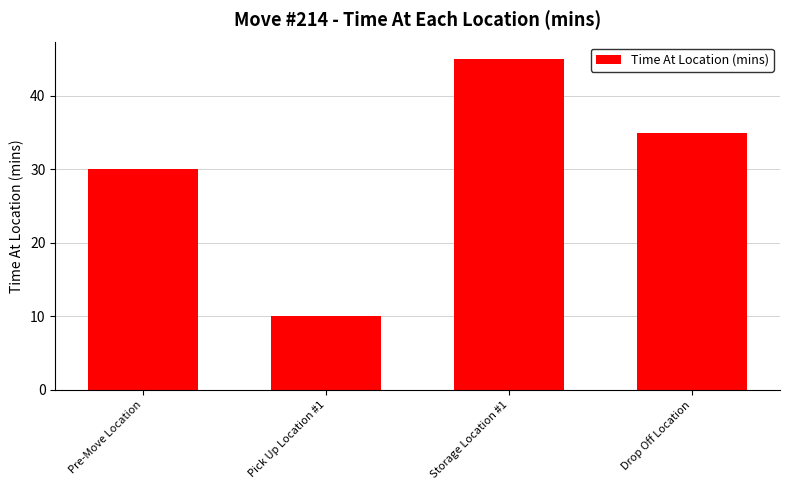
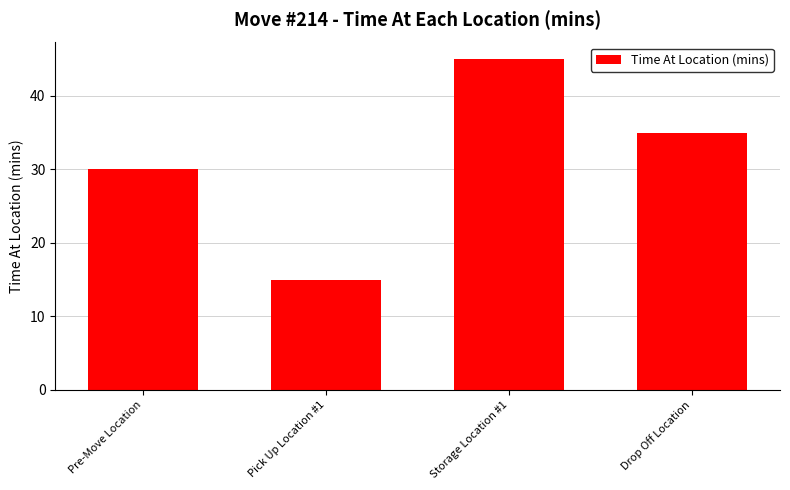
Pick Up Location #1: 10 -> 15
